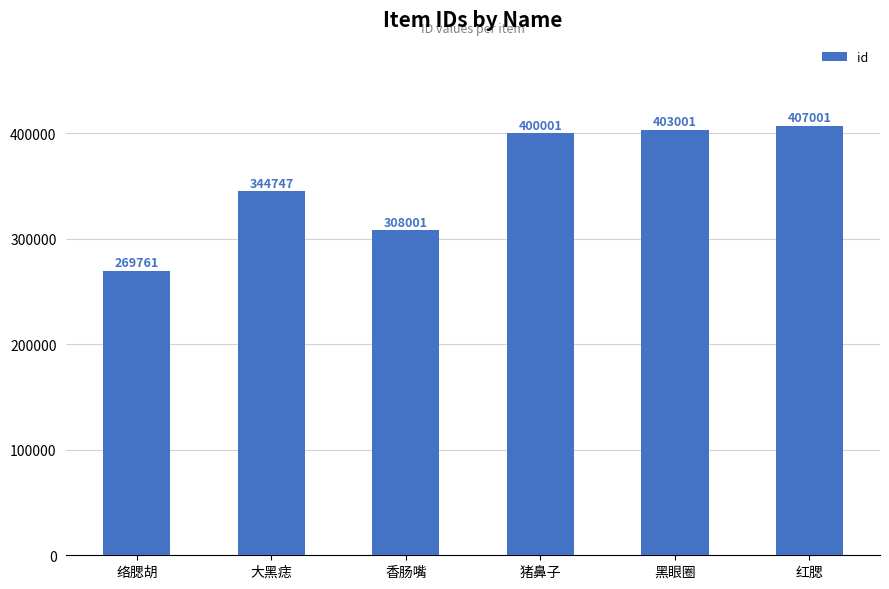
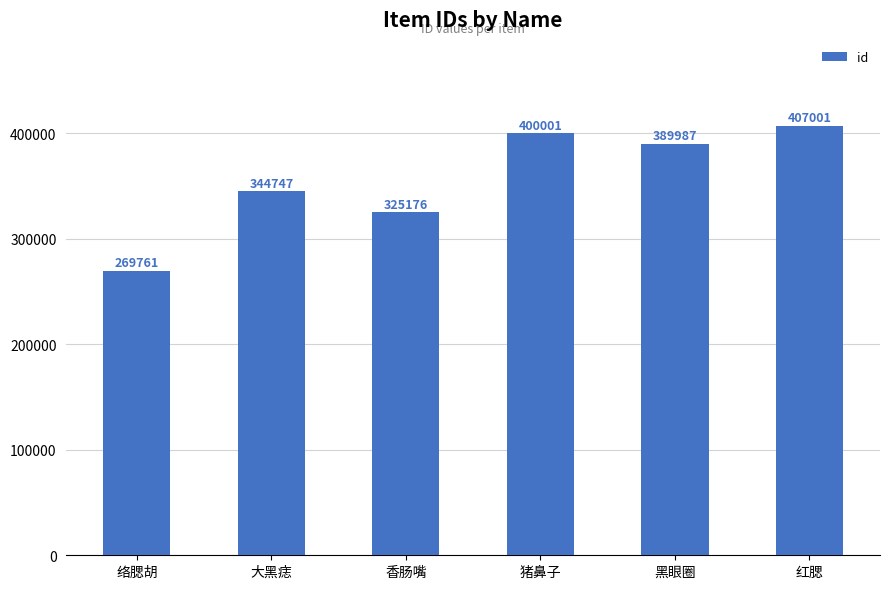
香肠嘴: 308001 -> 325176
黑眼圈: 403001 -> 389987
